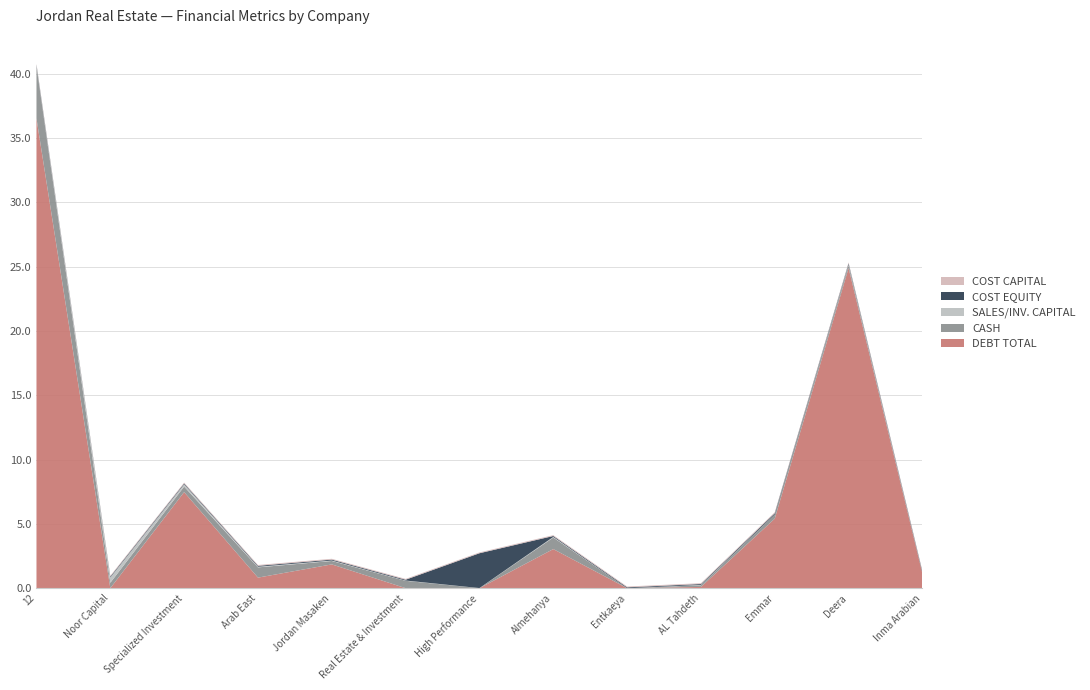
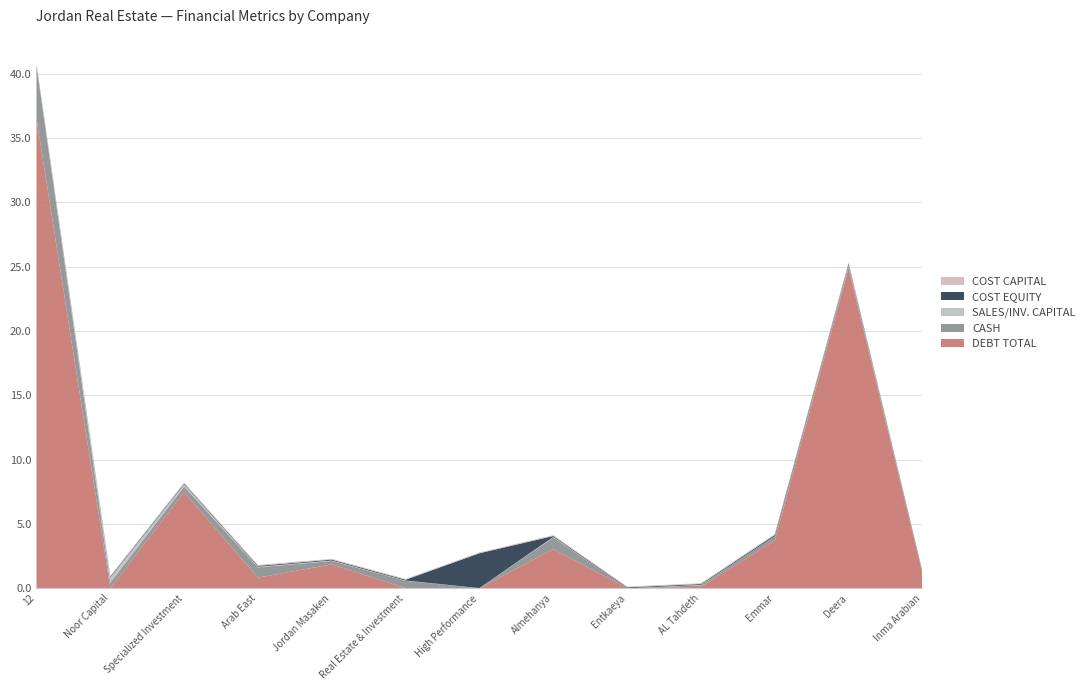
DEBT TOTAL, Emmar: 5.4 -> 3.7
